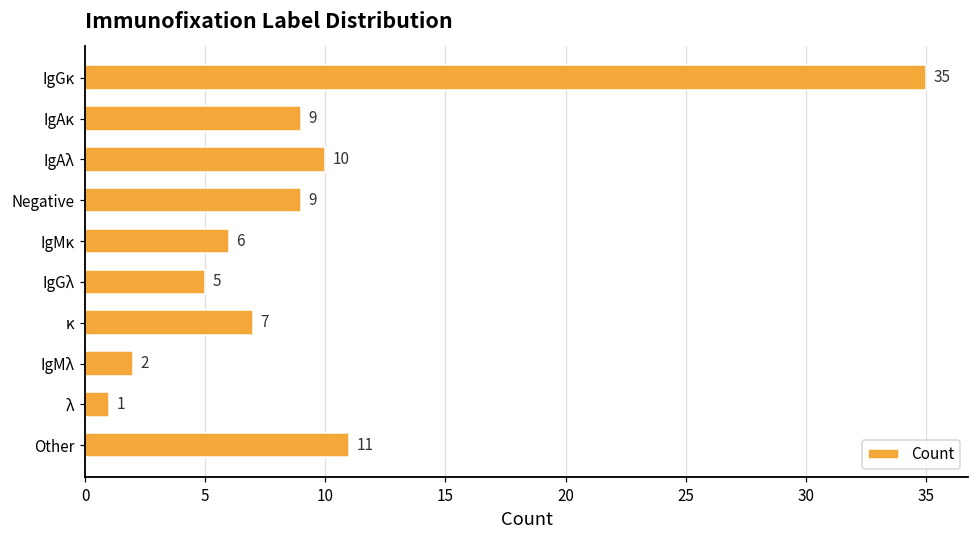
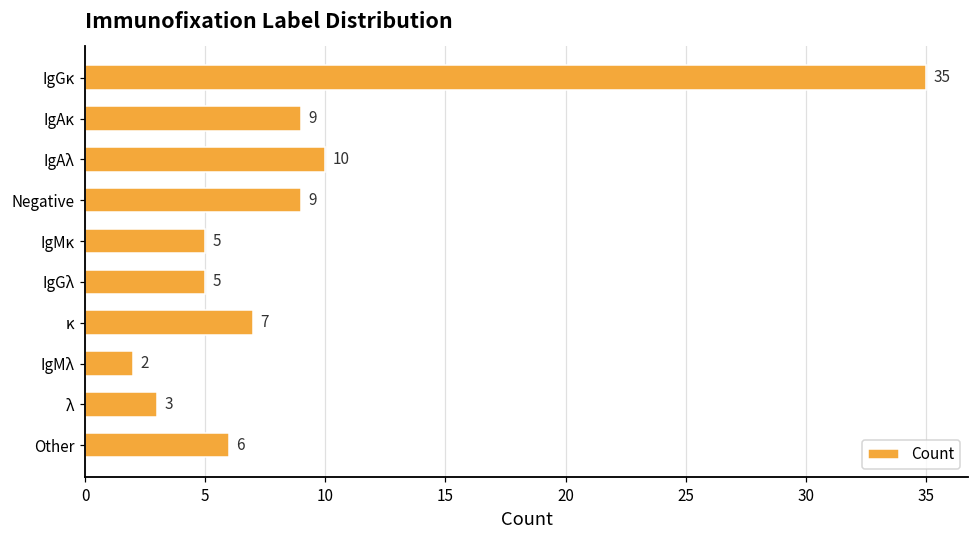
IgMκ: 6 -> 5
λ: 1 -> 3
Other: 11 -> 6
